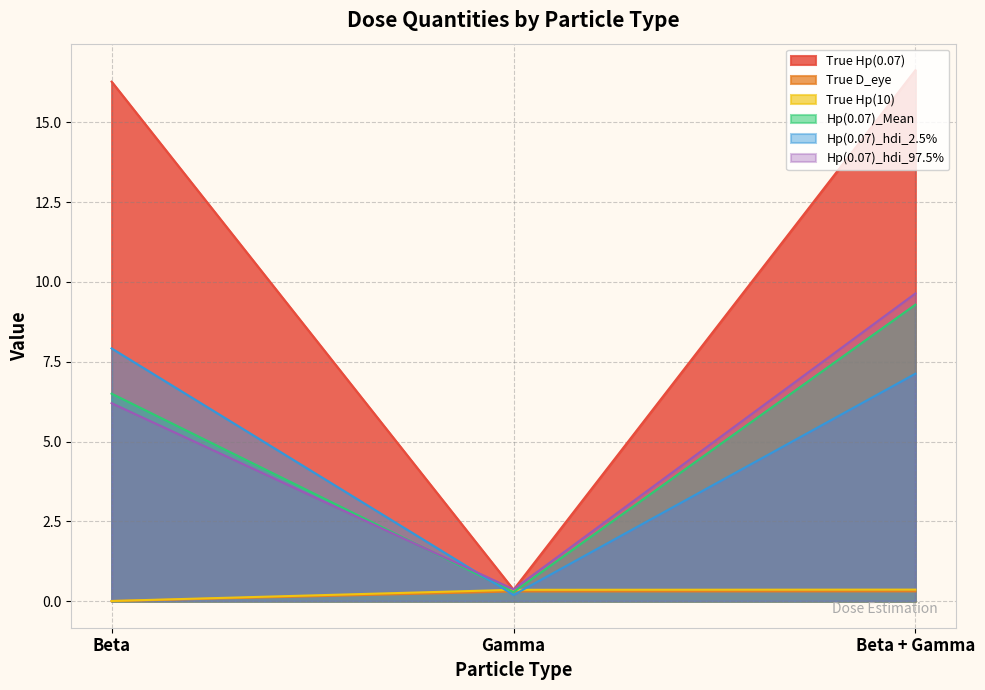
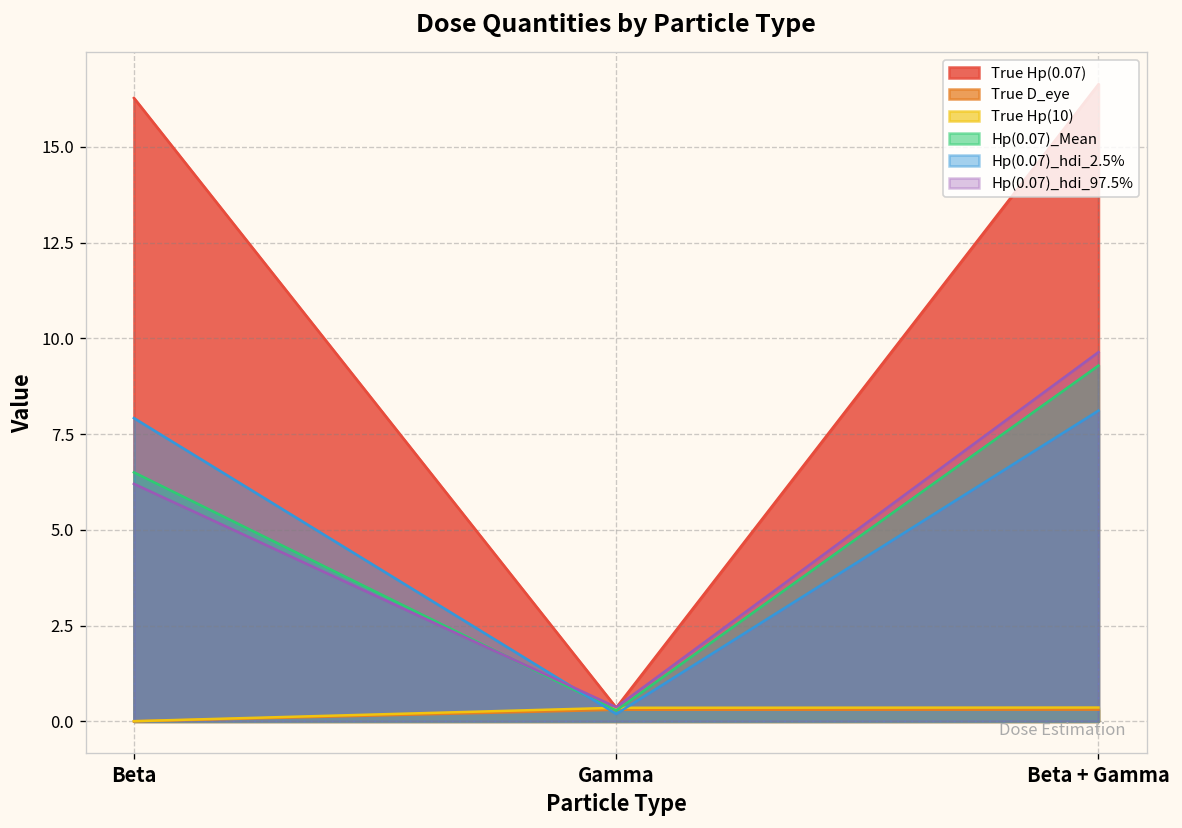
Hp(0.07)_hdi_2.5%, Beta + Gamma: 7.1 -> 8.1
